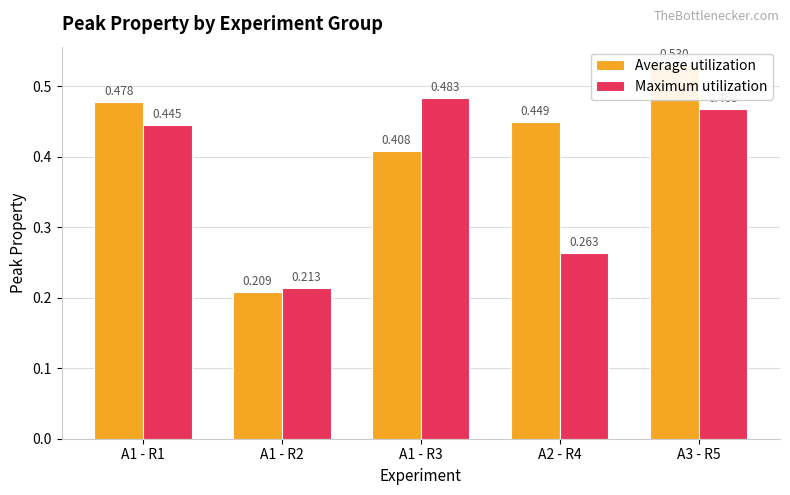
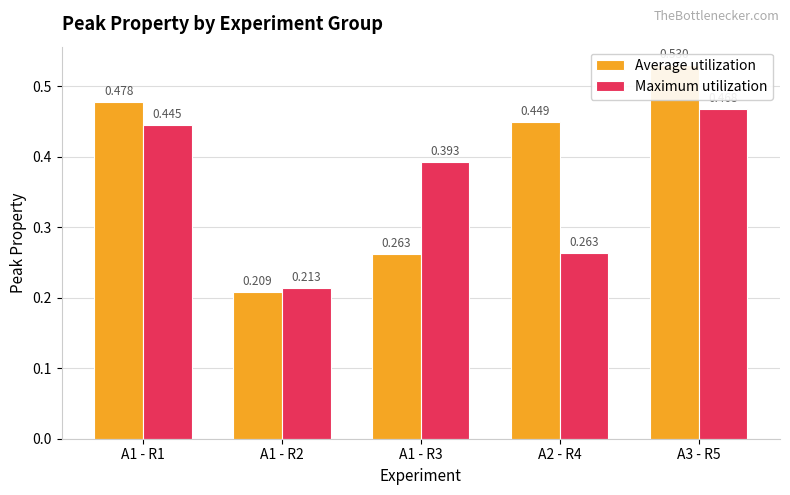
Average utilization, A1 - R3: 0.408 -> 0.263
Maximum utilization, A1 - R3: 0.483 -> 0.393
